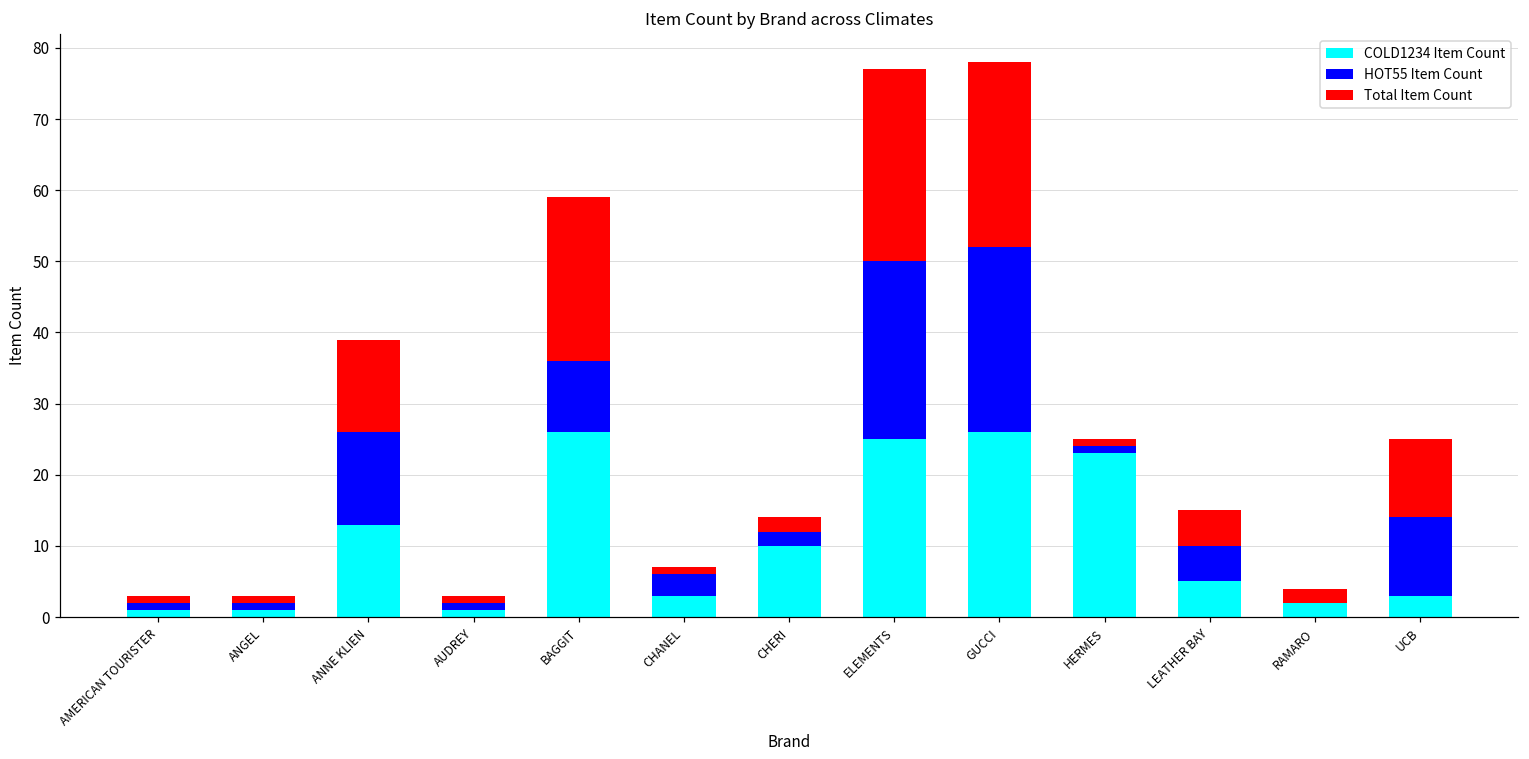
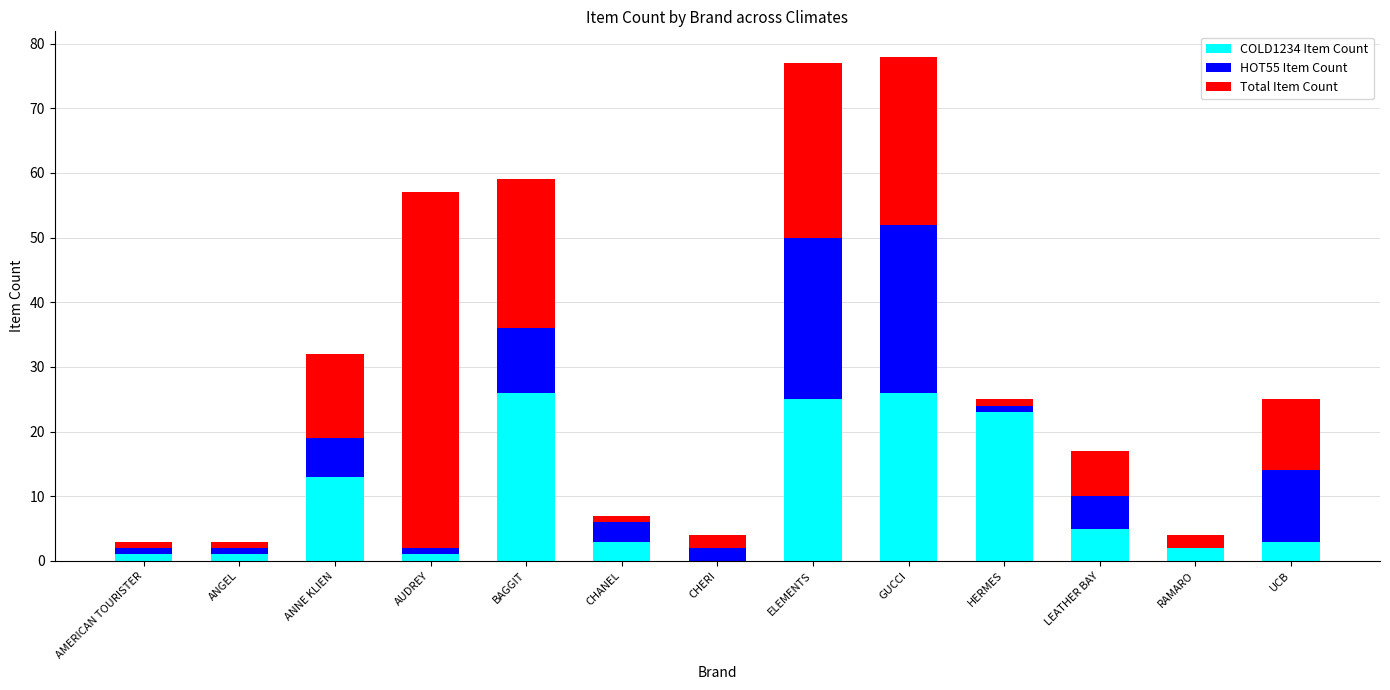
HOT55 Item Count, ANNE KLIEN: 13 -> 6
Total Item Count, AUDREY: 1 -> 55
COLD1234 Item Count, CHERI: 10 -> 0
Total Item Count, LEATHER BAY: 5 -> 7
